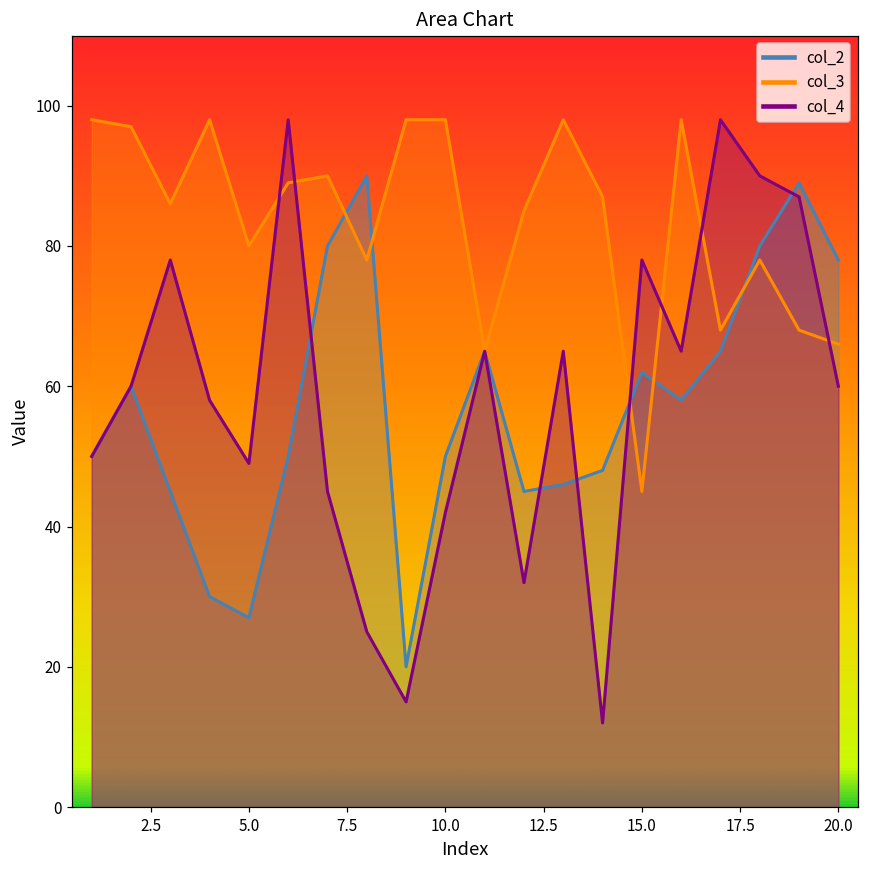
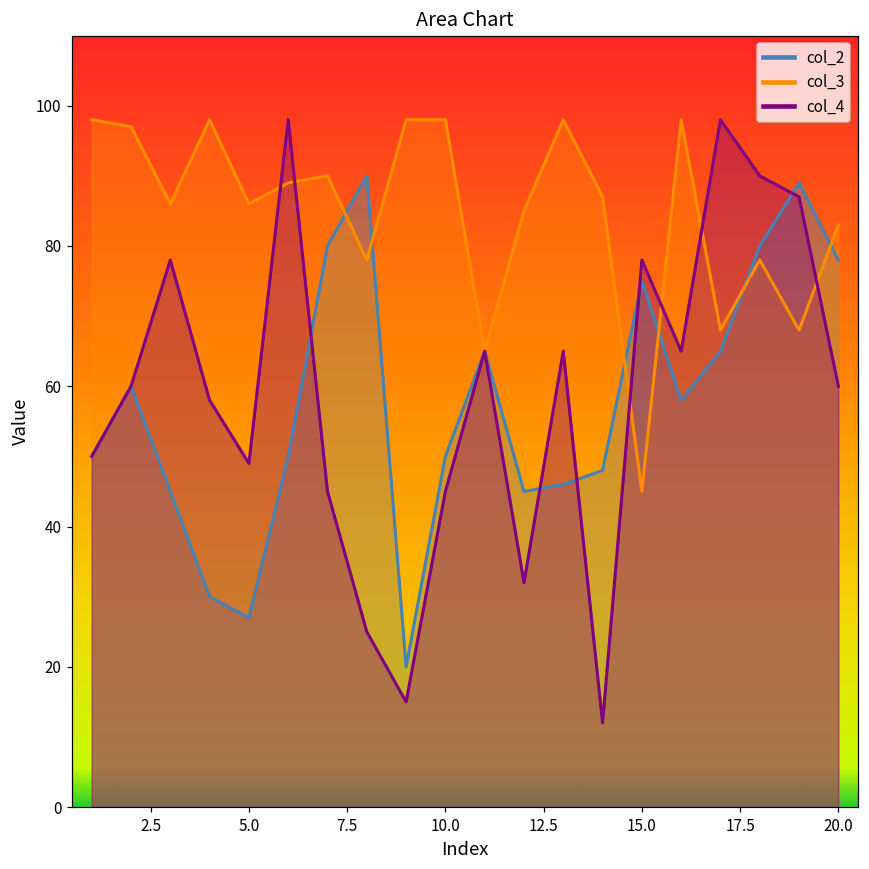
col_3, 5.0: 80 -> 86
col_4, 10.0: 42 -> 45
col_2, 15.0: 62 -> 75
col_3, 20.0: 66 -> 83
